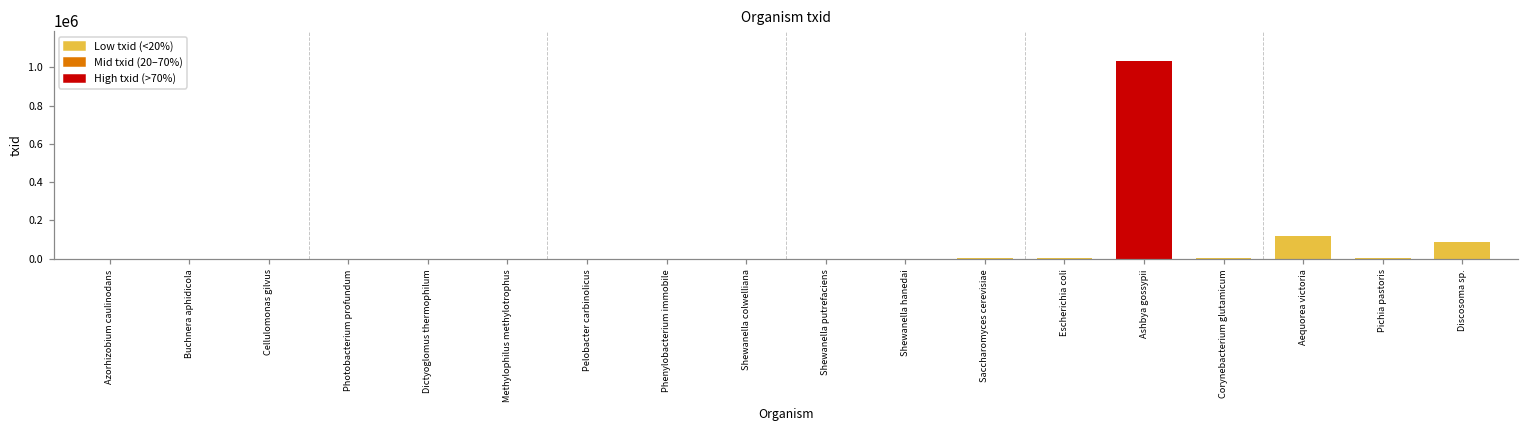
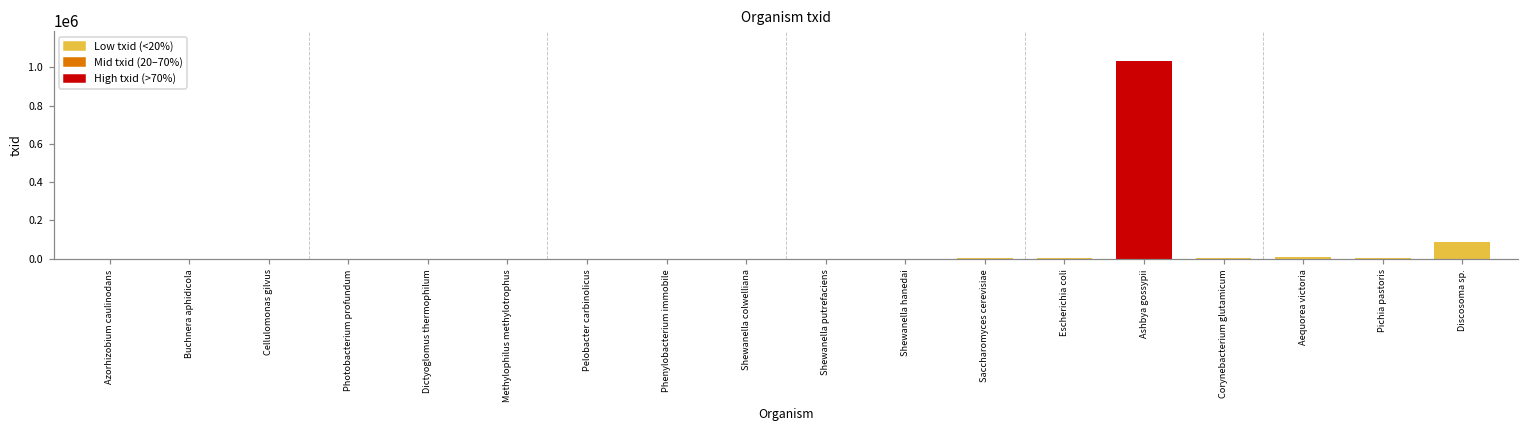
Aequorea victoria: 120000 -> 10000
